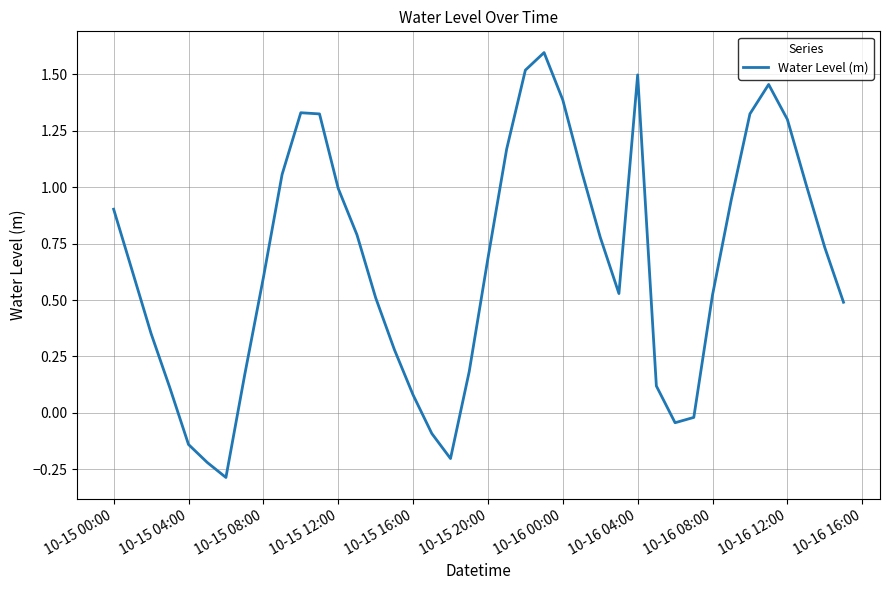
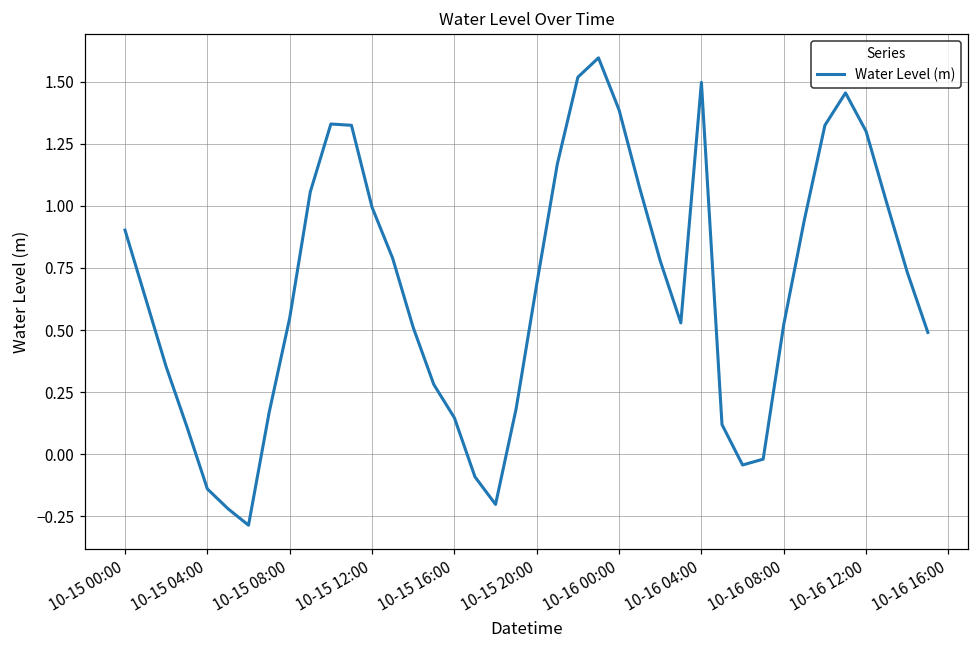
10-15 08:00: 0.60 -> 0.55
10-15 16:00: 0.08 -> 0.15
